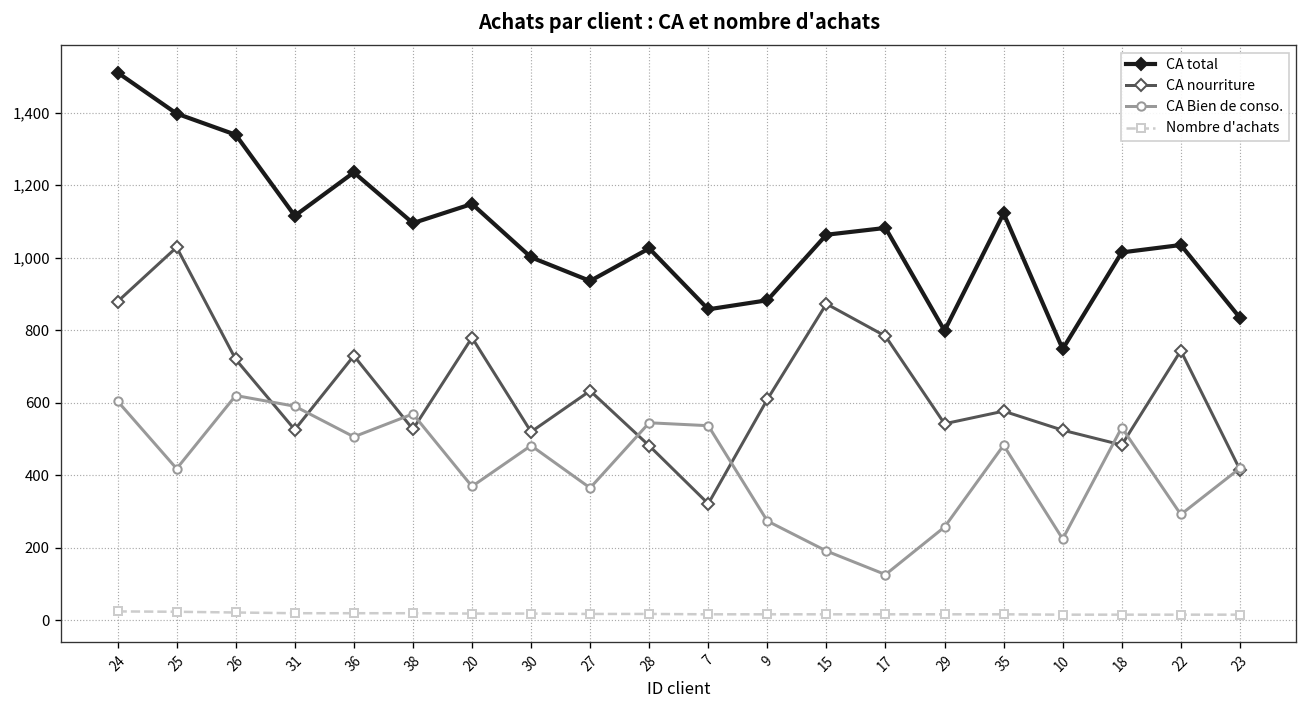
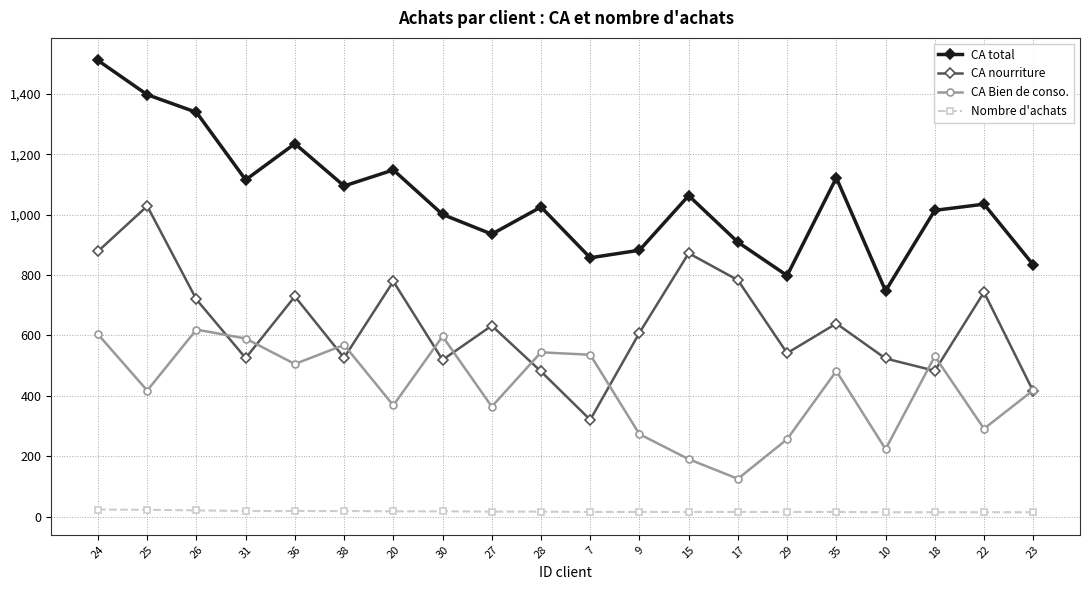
CA Bien de conso., 30: 480 -> 600
CA total, 17: 1,080 -> 910
CA nourriture, 35: 580 -> 640
